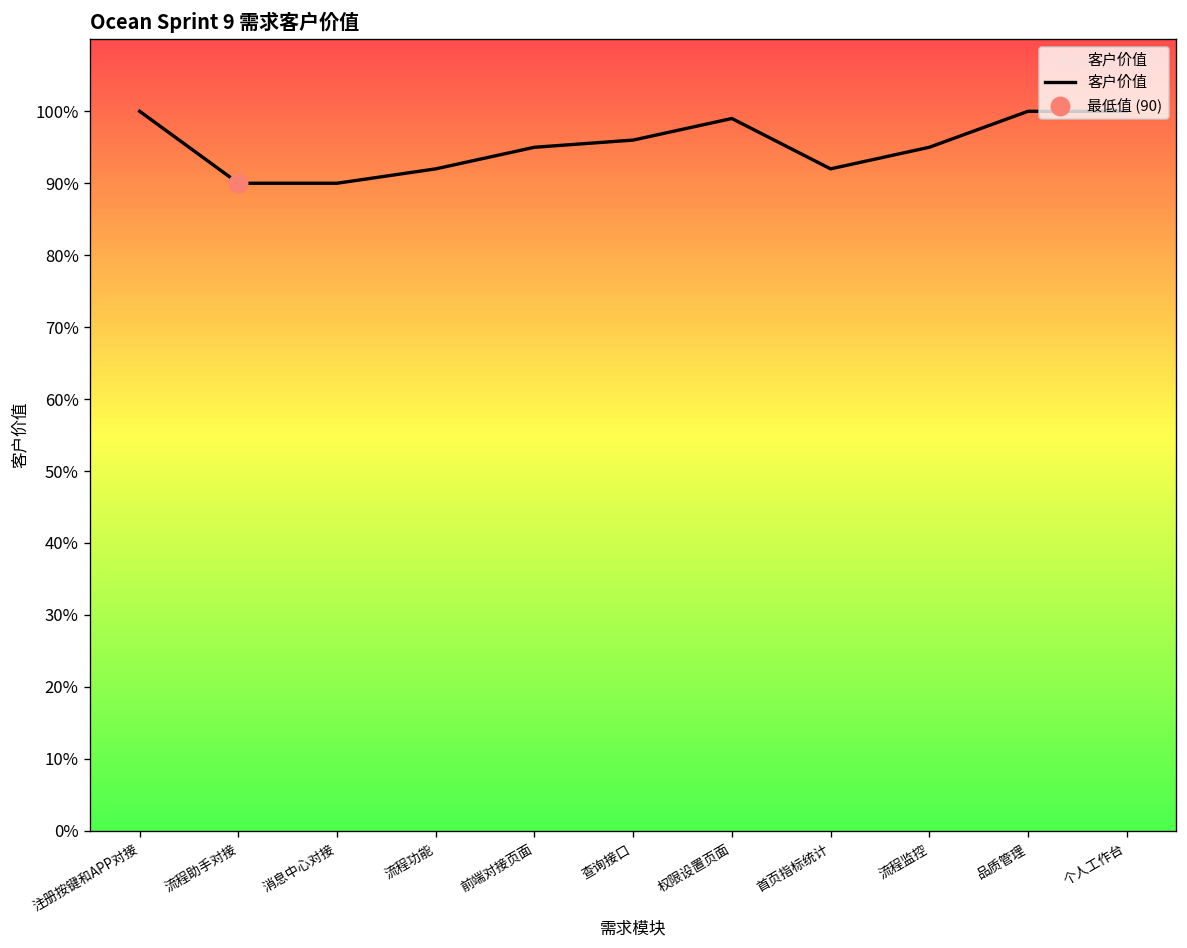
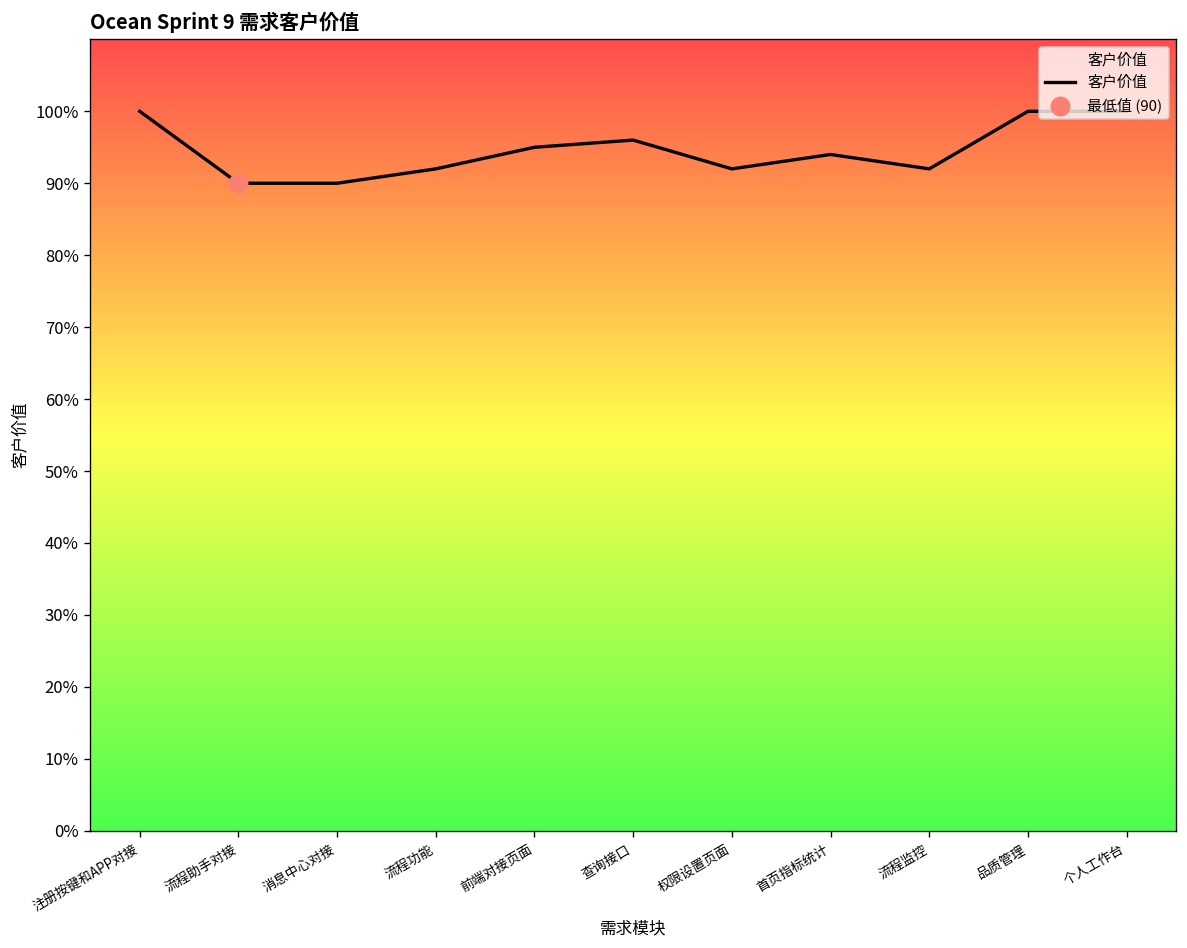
客户价值, 权限设置页面: 99% -> 92%
客户价值, 首页指标统计: 92% -> 94%
客户价值, 流程监控: 95% -> 92%
